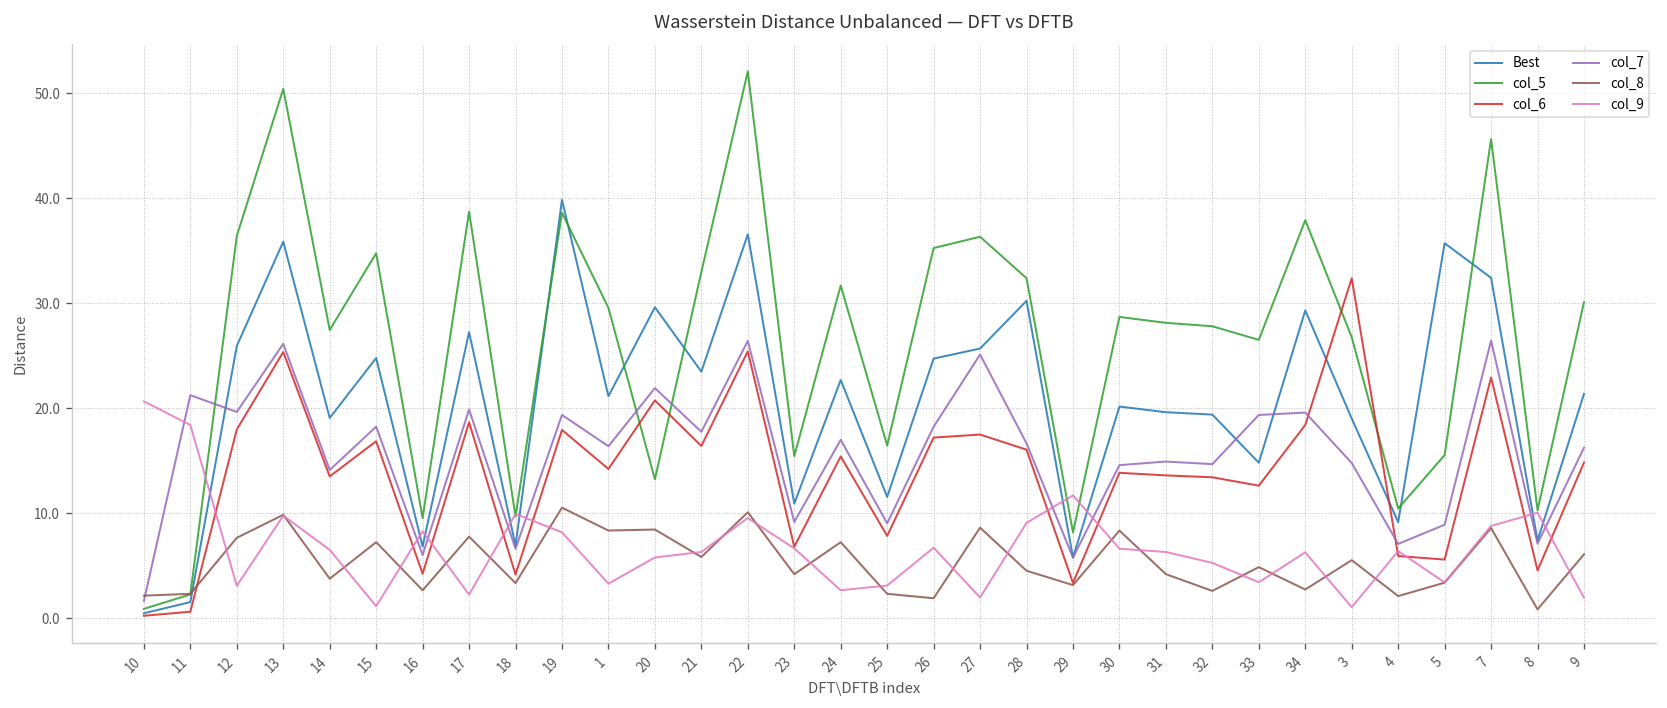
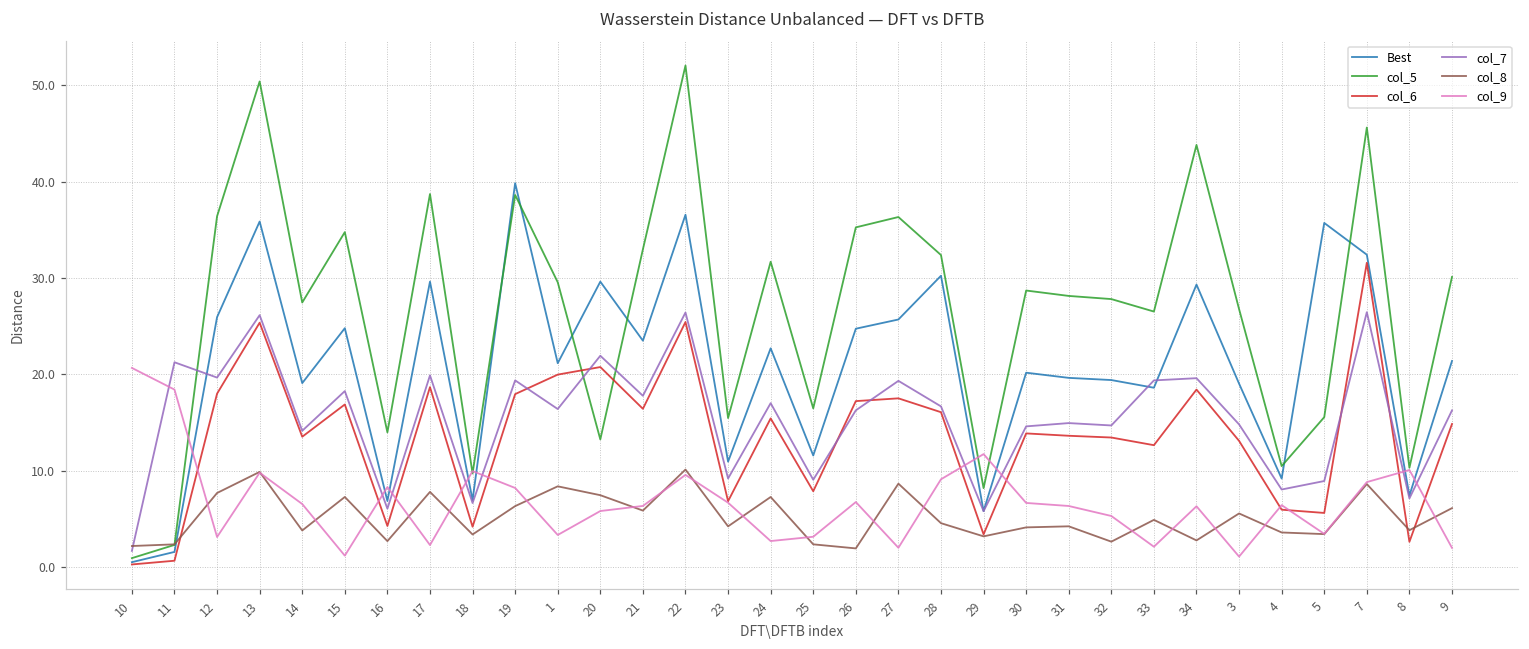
col_5, 16: 10 -> 14
Best, 17: 27 -> 30
col_8, 19: 11 -> 6
col_6, 1: 14 -> 20
col_8, 20: 8 -> 7
col_7, 26: 18 -> 16
col_7, 27: 25 -> 19
col_8, 30: 8 -> 4
Best, 33: 15 -> 19
col_9, 33: 3 -> 2
col_5, 34: 38 -> 44
col_6, 3: 32 -> 13
col_7, 4: 7 -> 8
col_8, 4: 2 -> 4
col_6, 7: 23 -> 32
col_6, 8: 5 -> 3
col_8, 8: 1 -> 4
